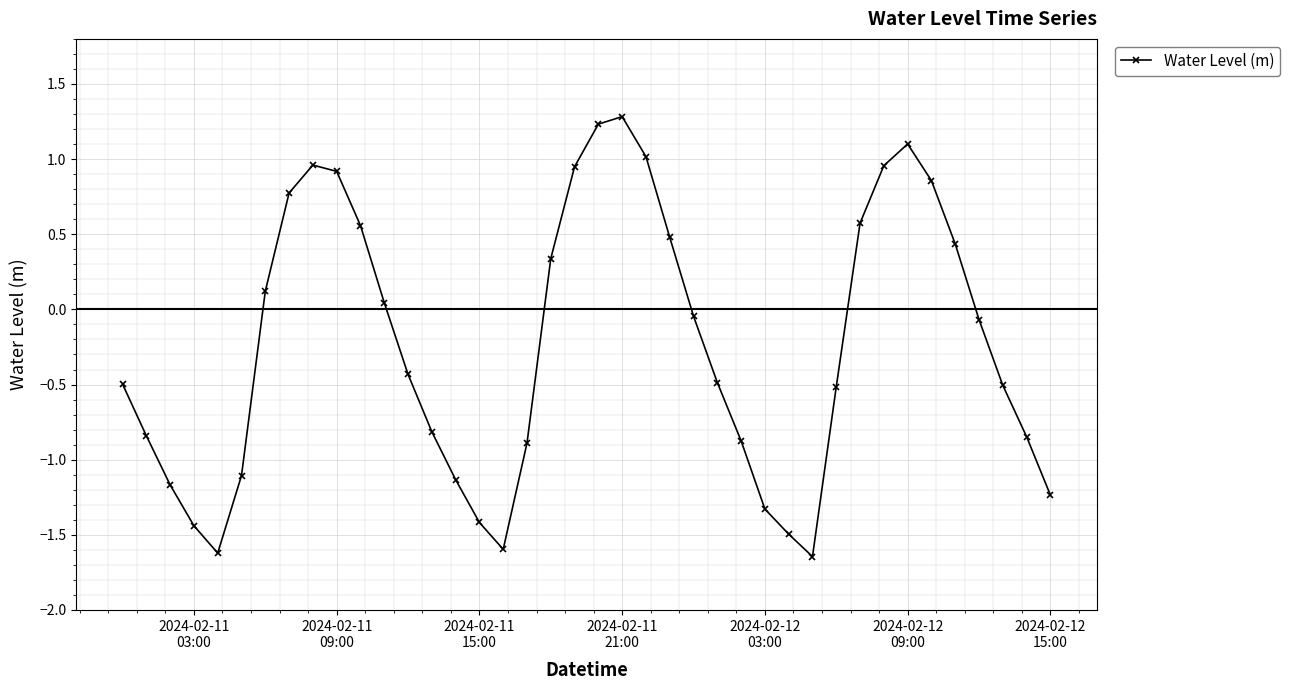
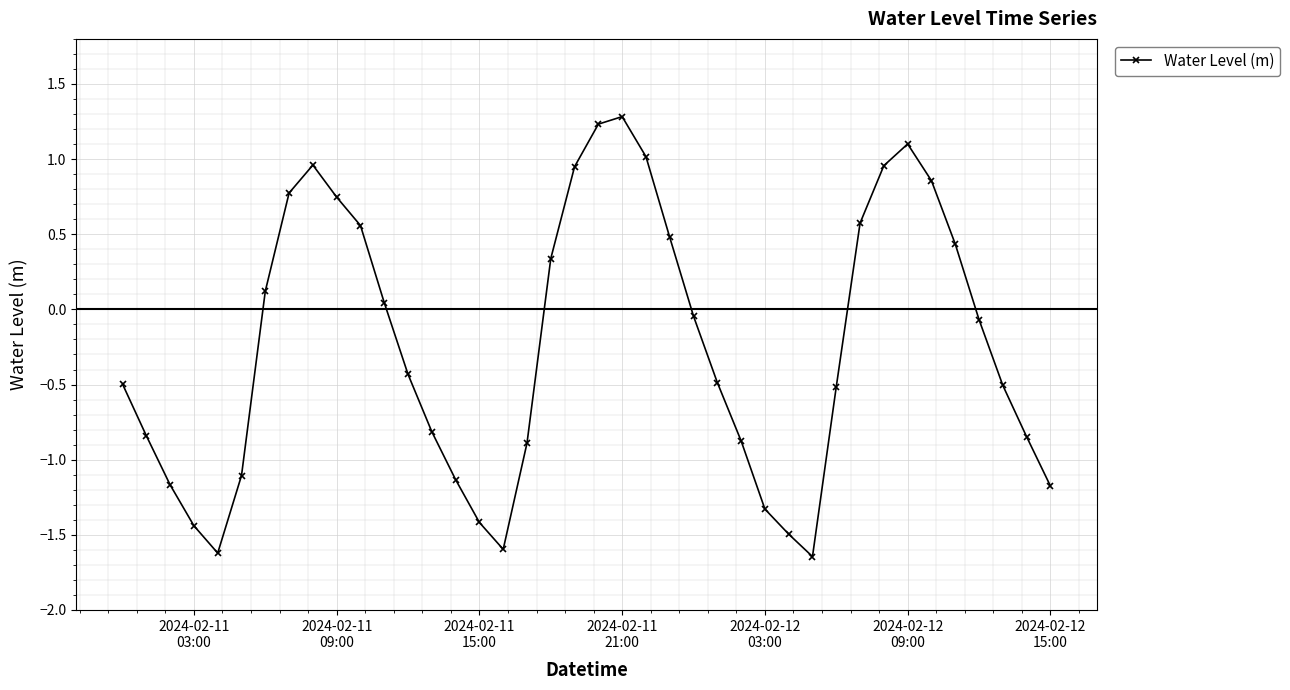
2024-02-11 09:00: 0.92 -> 0.75
2024-02-12 15:00: -1.24 -> -1.17
